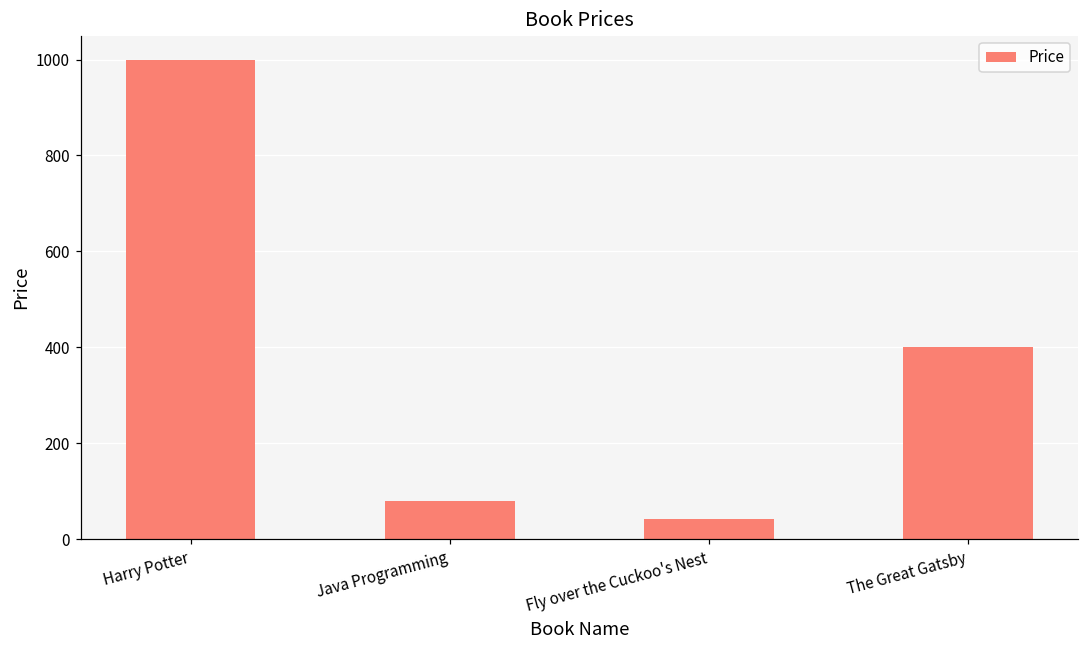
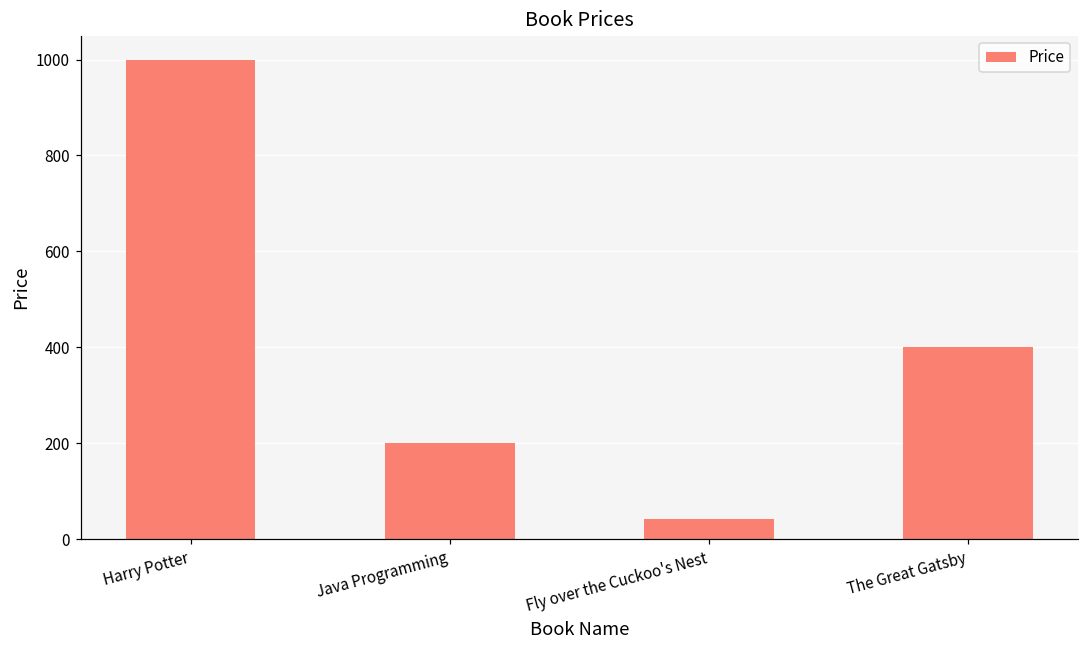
Java Programming: 80 -> 200
